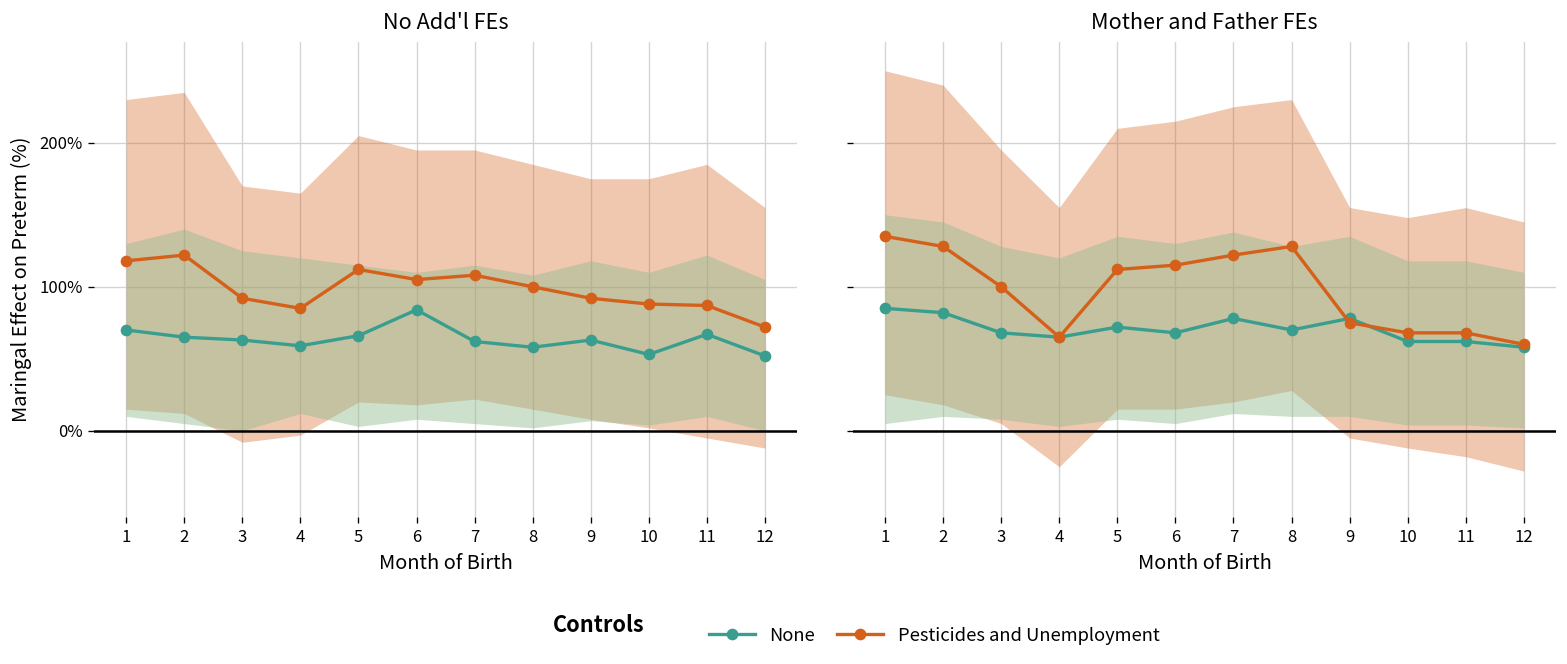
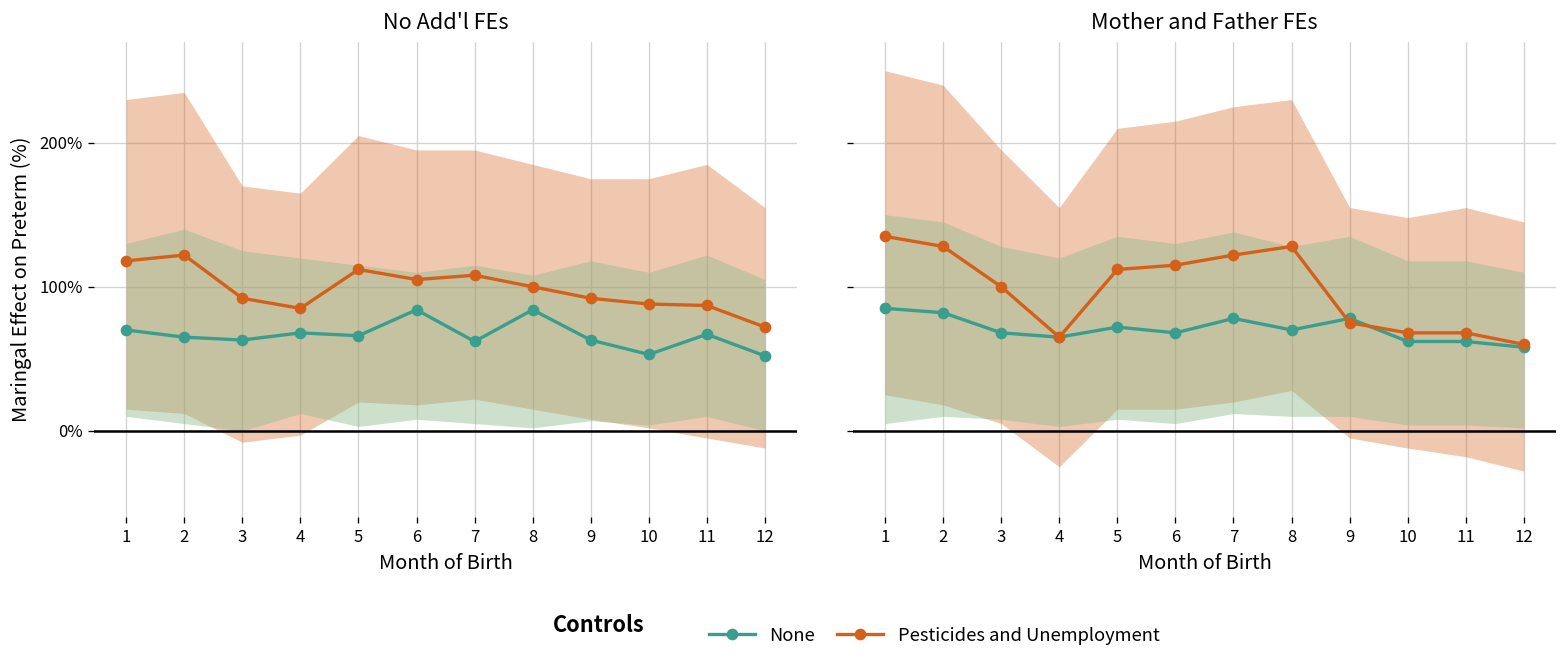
No Add'l FEs, None, 4: 59% -> 68%
No Add'l FEs, None, 8: 58% -> 84%
